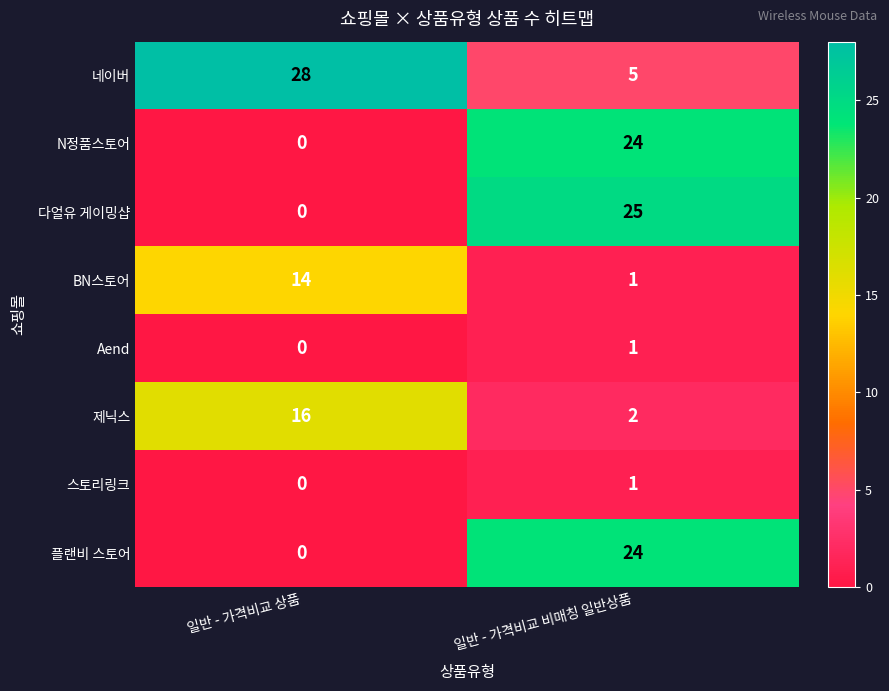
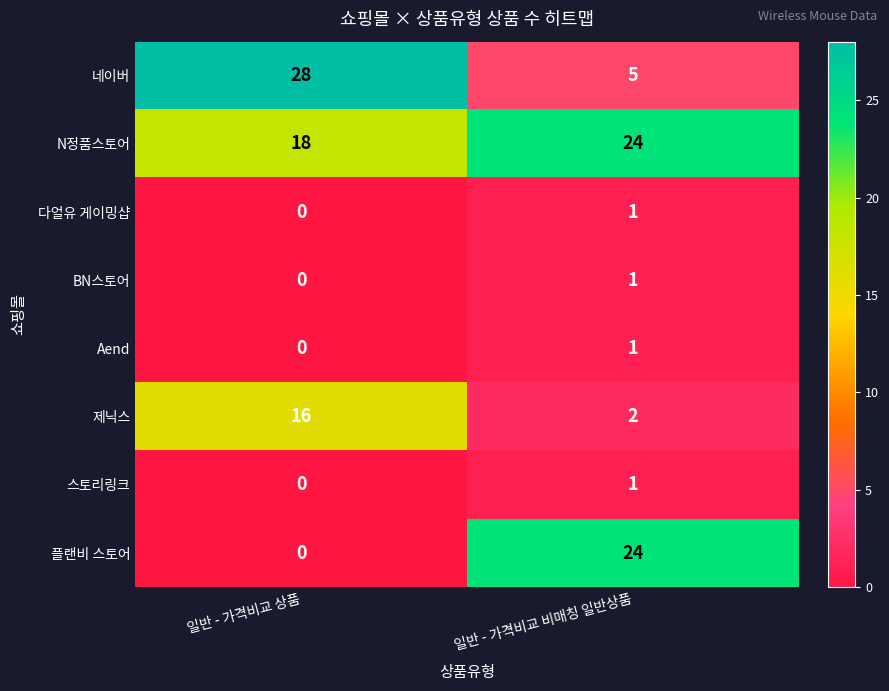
N정품스토어, 일반 - 가격비교 상품: 0 -> 18
다얼유 게이밍샵, 일반 - 가격비교 비매칭 일반상품: 25 -> 1
BN스토어, 일반 - 가격비교 상품: 14 -> 0
